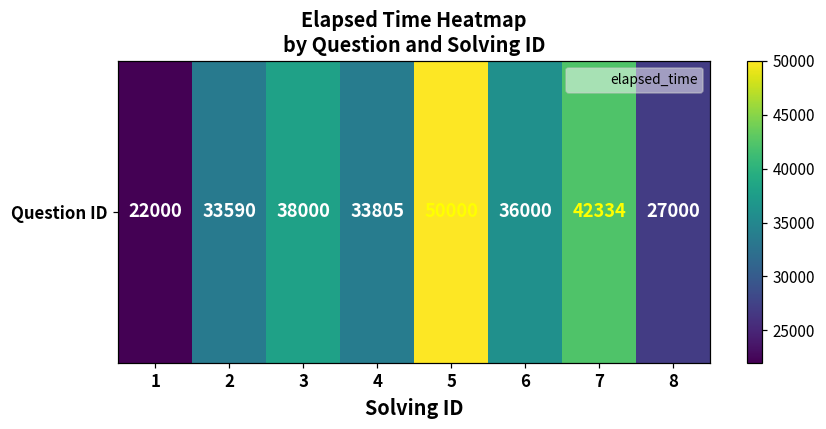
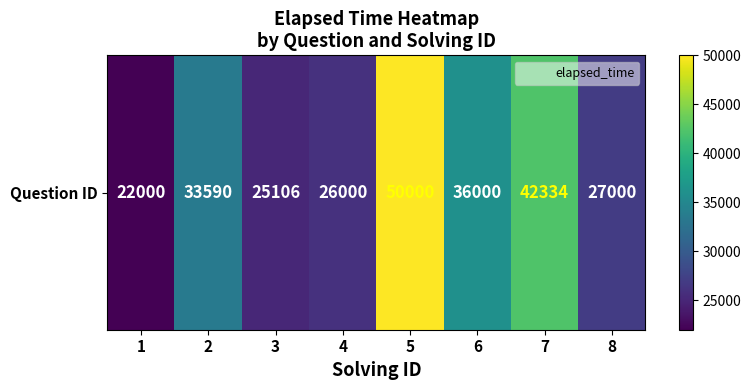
Question ID, 3: 38000 -> 25106
Question ID, 4: 33805 -> 26000
